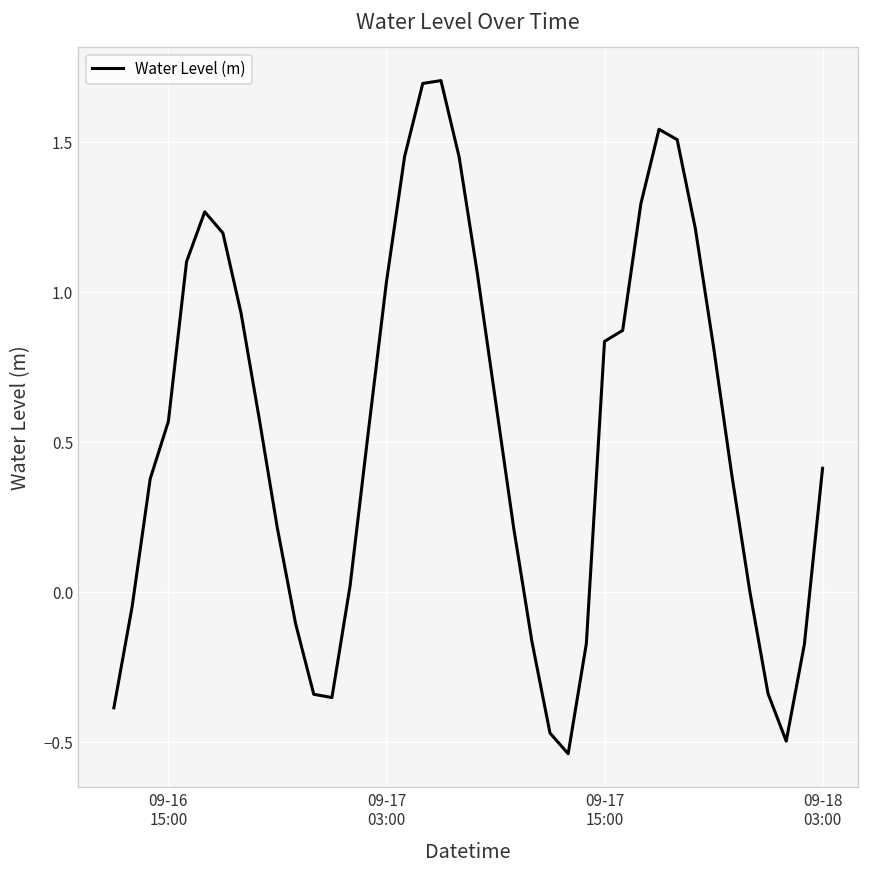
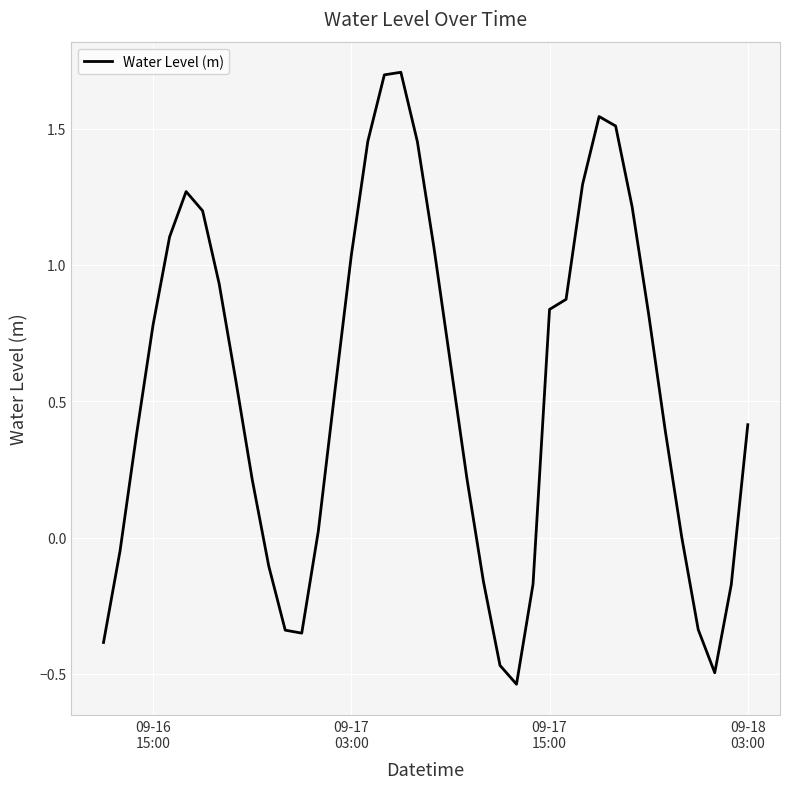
09-16 15:00: 0.57 -> 0.78
